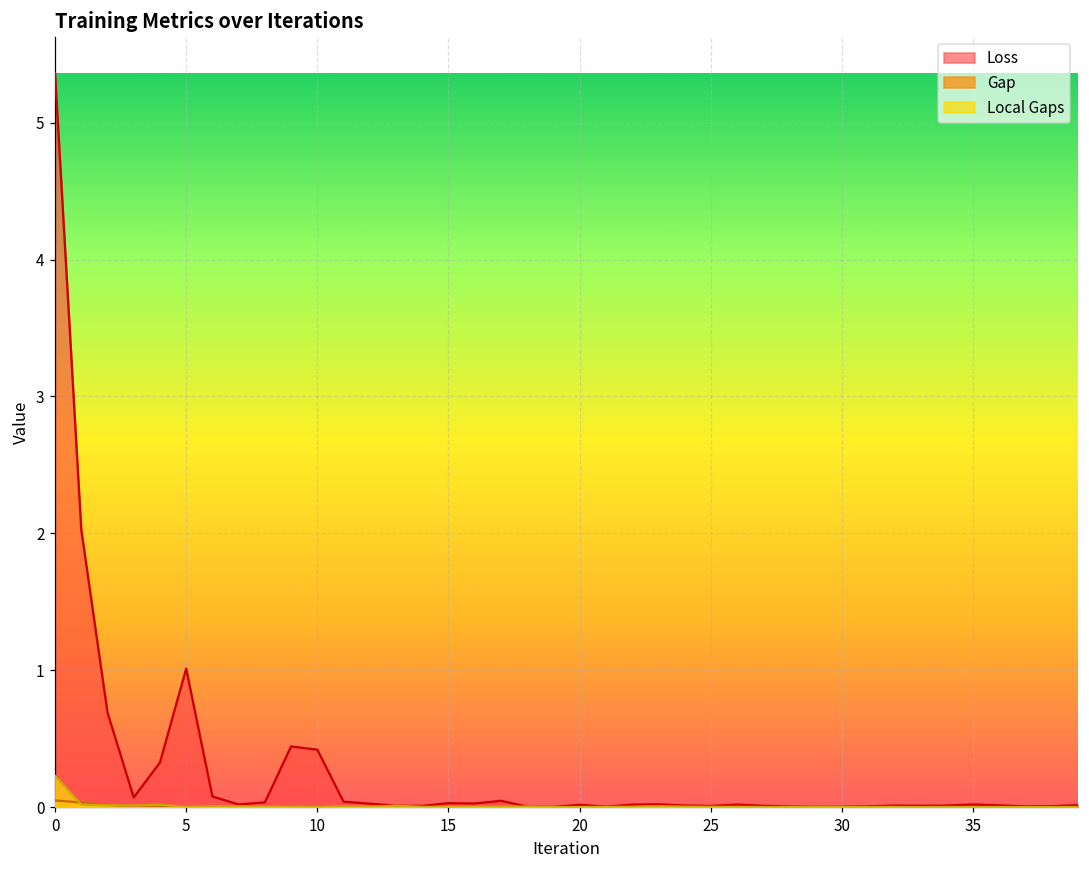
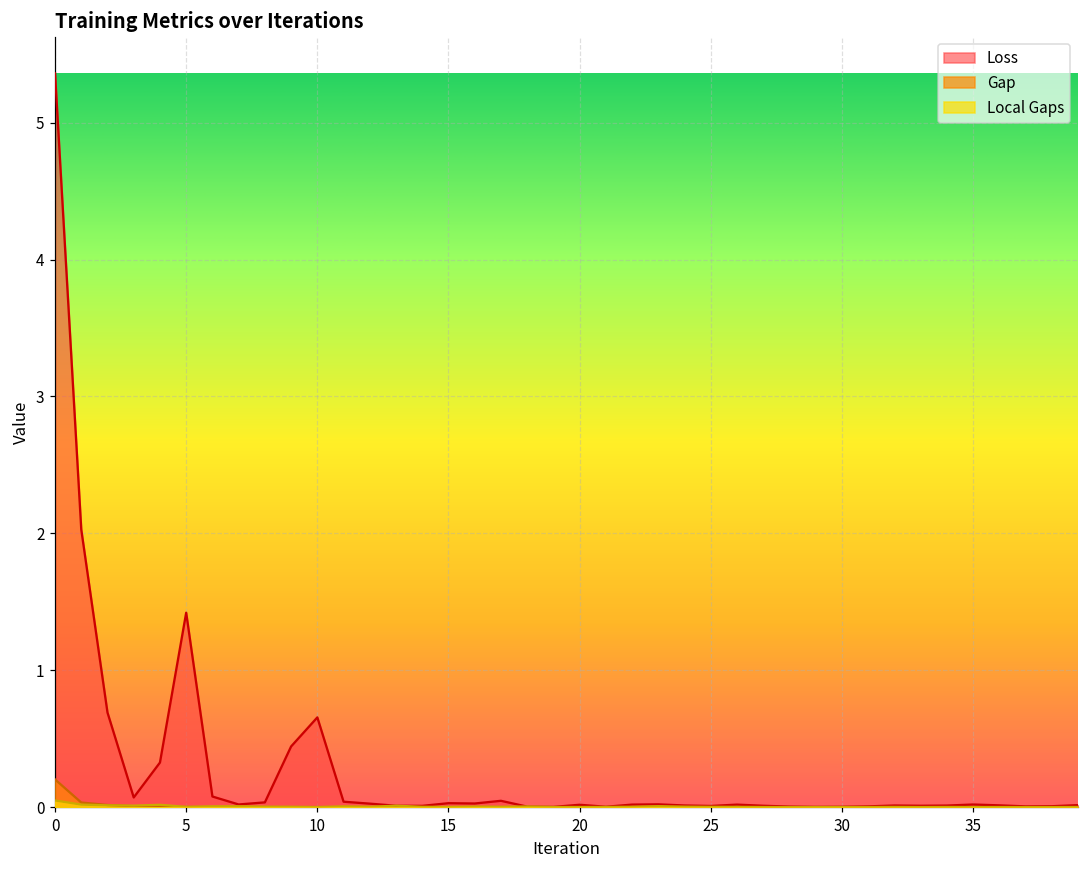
Gap, 0: 0.05 -> 0.20
Local Gaps, 0: 0.23 -> 0.05
Loss, 5: 1.01 -> 1.42
Loss, 10: 0.42 -> 0.66
